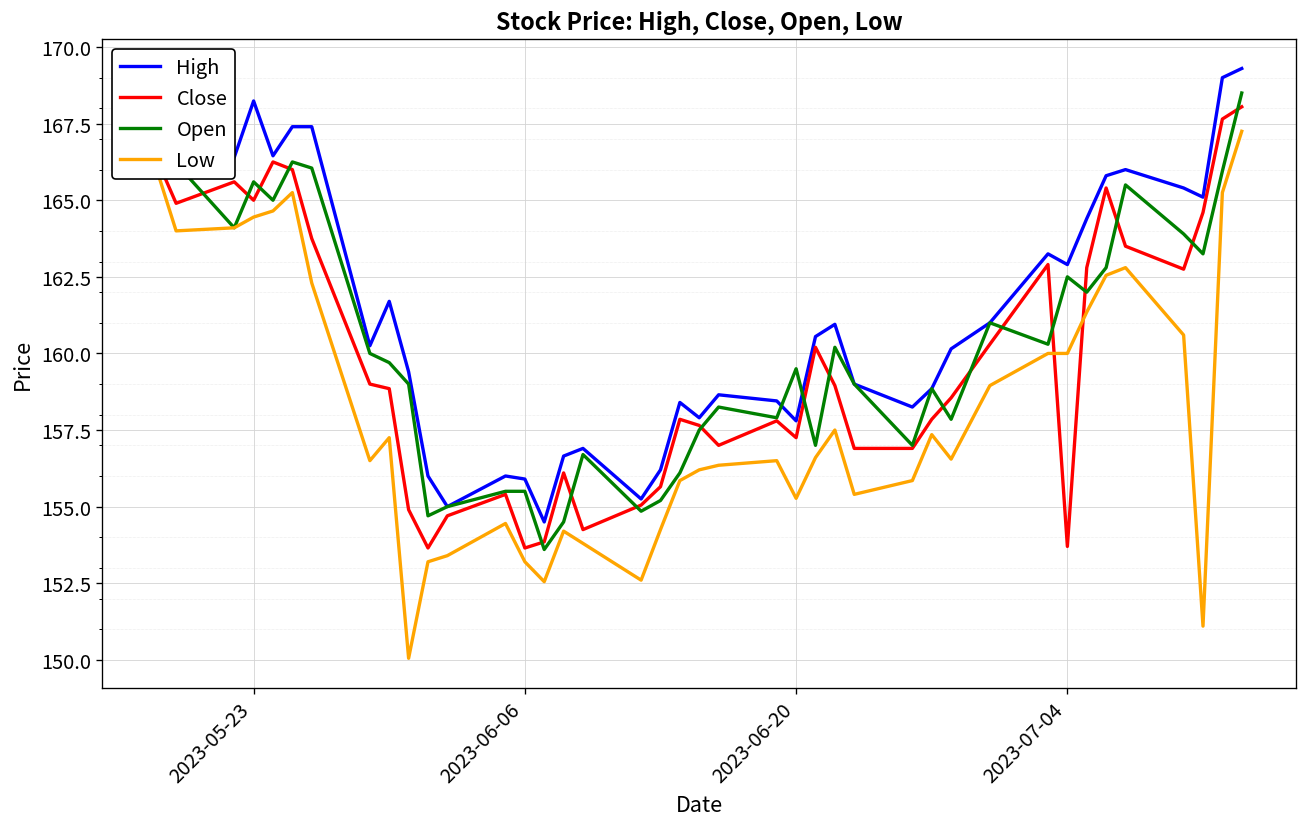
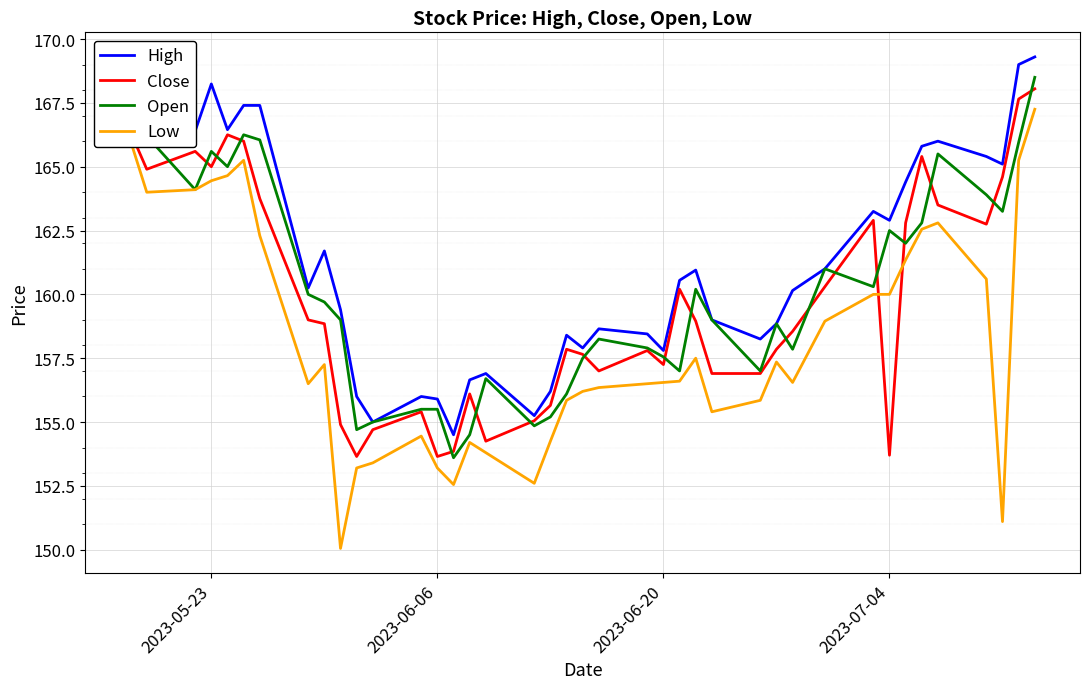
Open, 2023-06-20: 159.5 -> 157.6
Low, 2023-06-20: 155.3 -> 156.6
